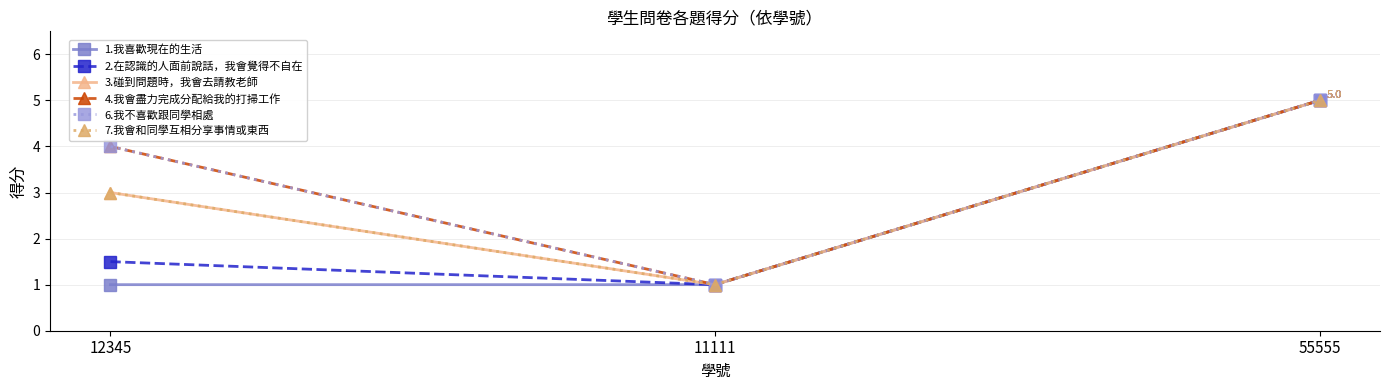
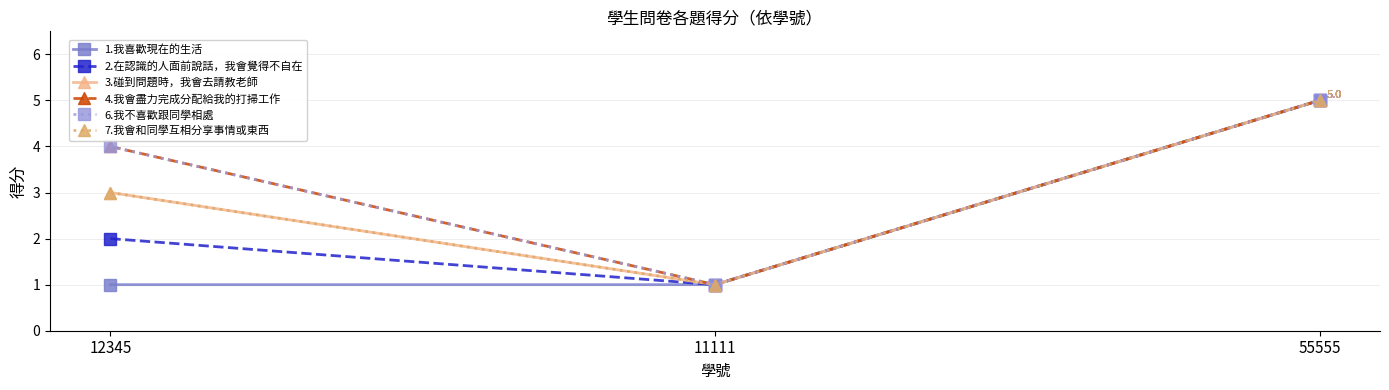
2.在認識的人面前說話，我會覺得不自在, 12345: 1.5 -> 2.0
